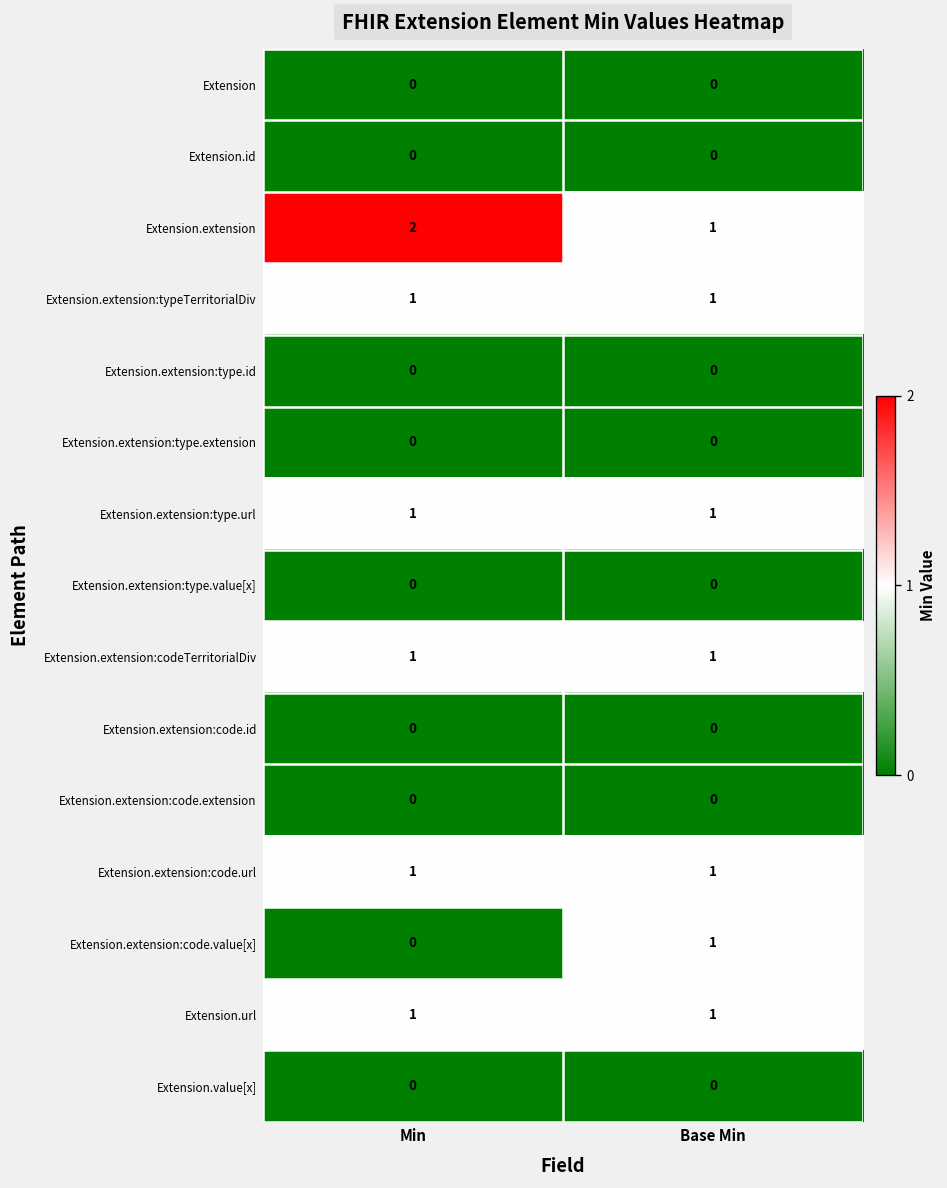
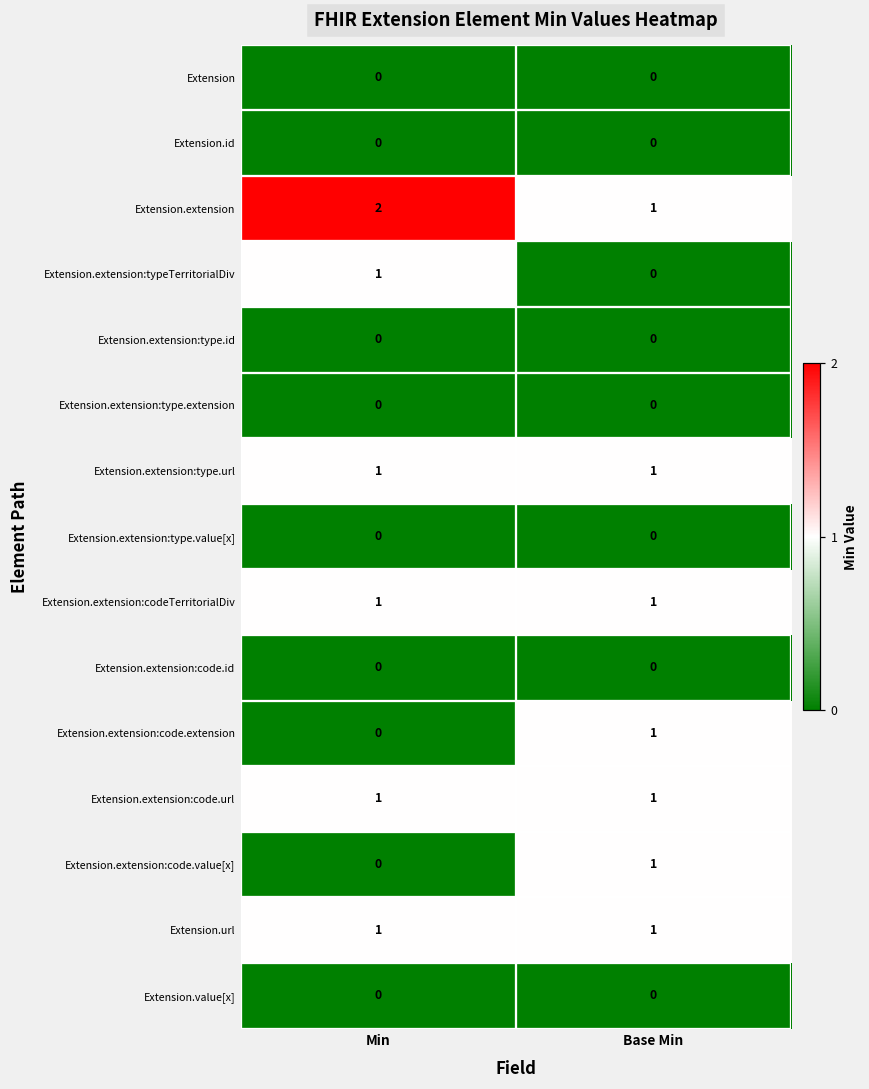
Extension.extension:typeTerritorialDiv, Base Min: 1 -> 0
Extension.extension:code.extension, Base Min: 0 -> 1
